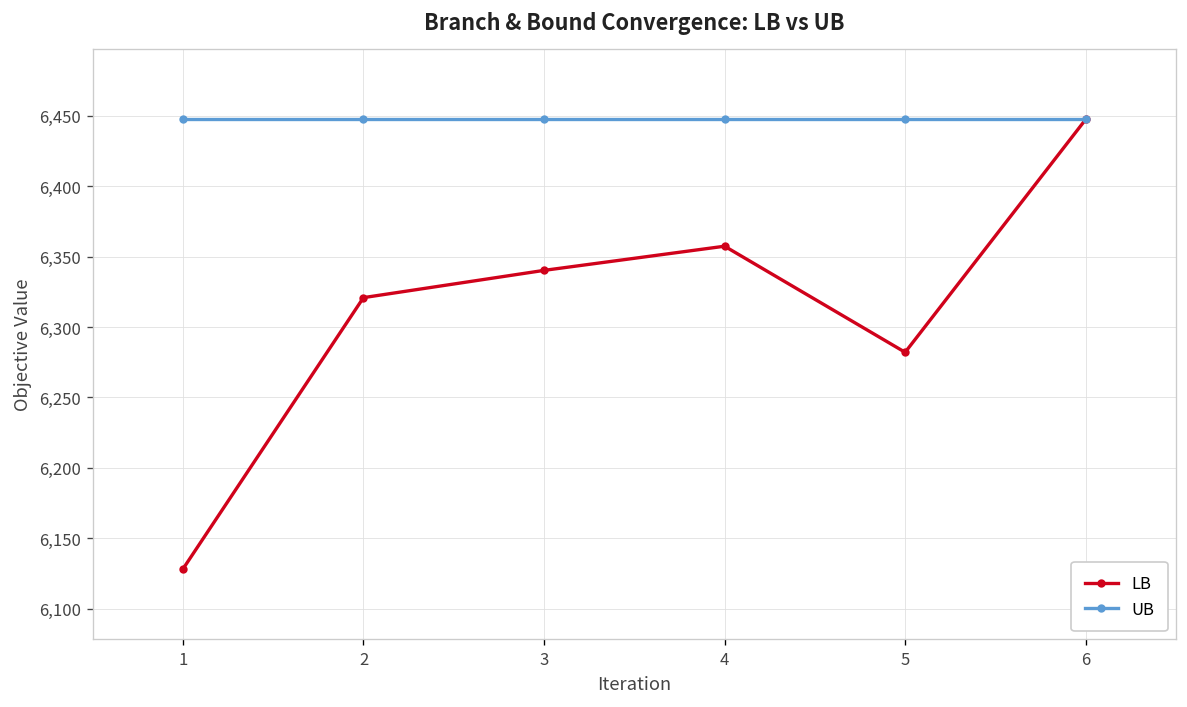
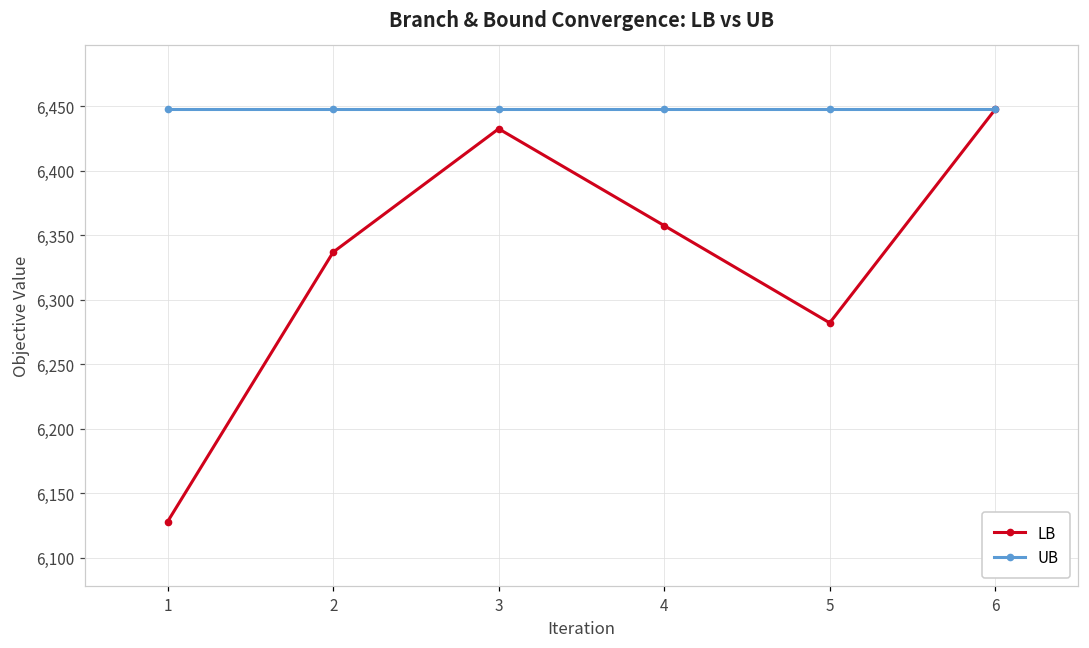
LB, 2: 6,321 -> 6,337
LB, 3: 6,340 -> 6,432
